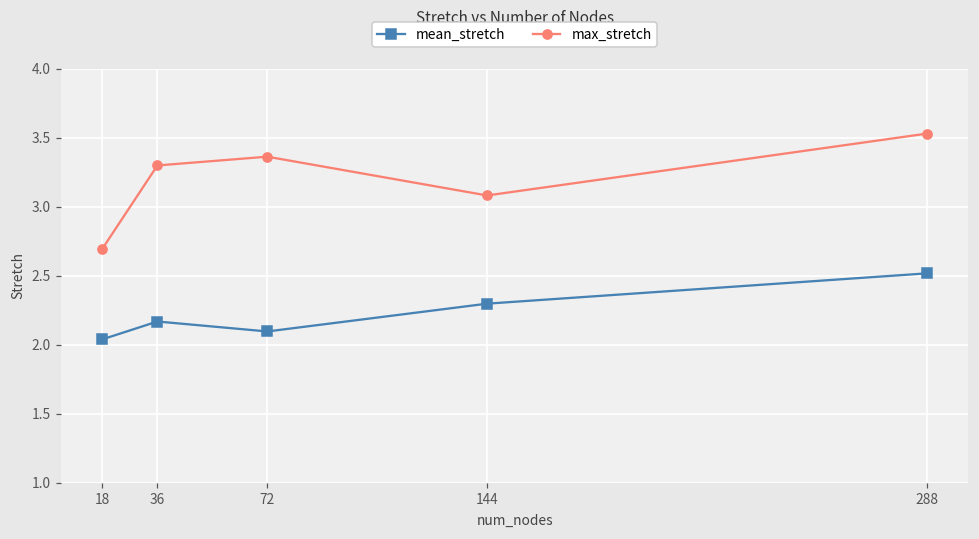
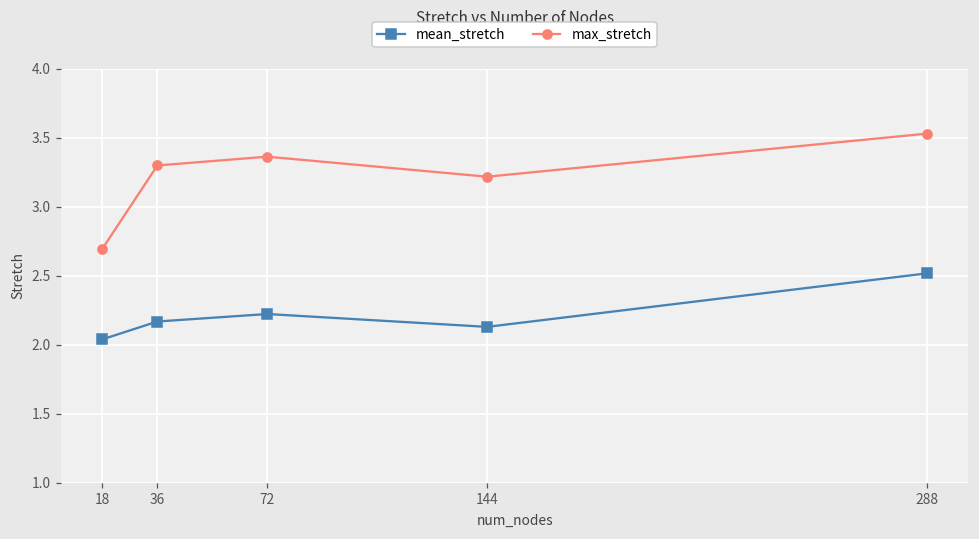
mean_stretch, 72: 2.10 -> 2.22
mean_stretch, 144: 2.30 -> 2.13
max_stretch, 144: 3.08 -> 3.22
